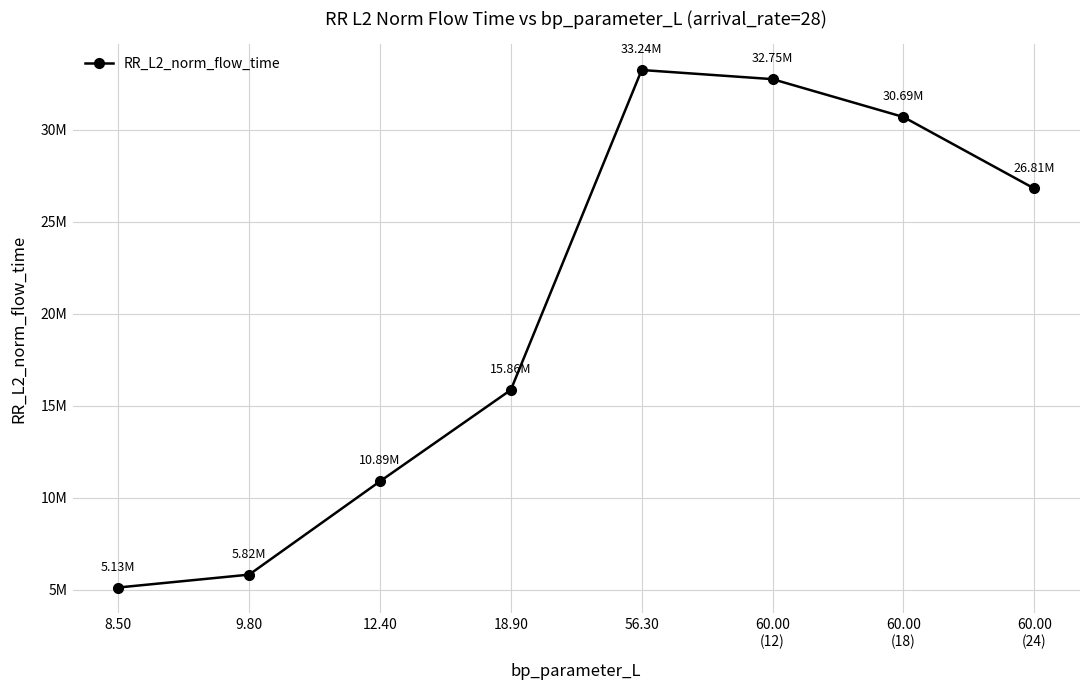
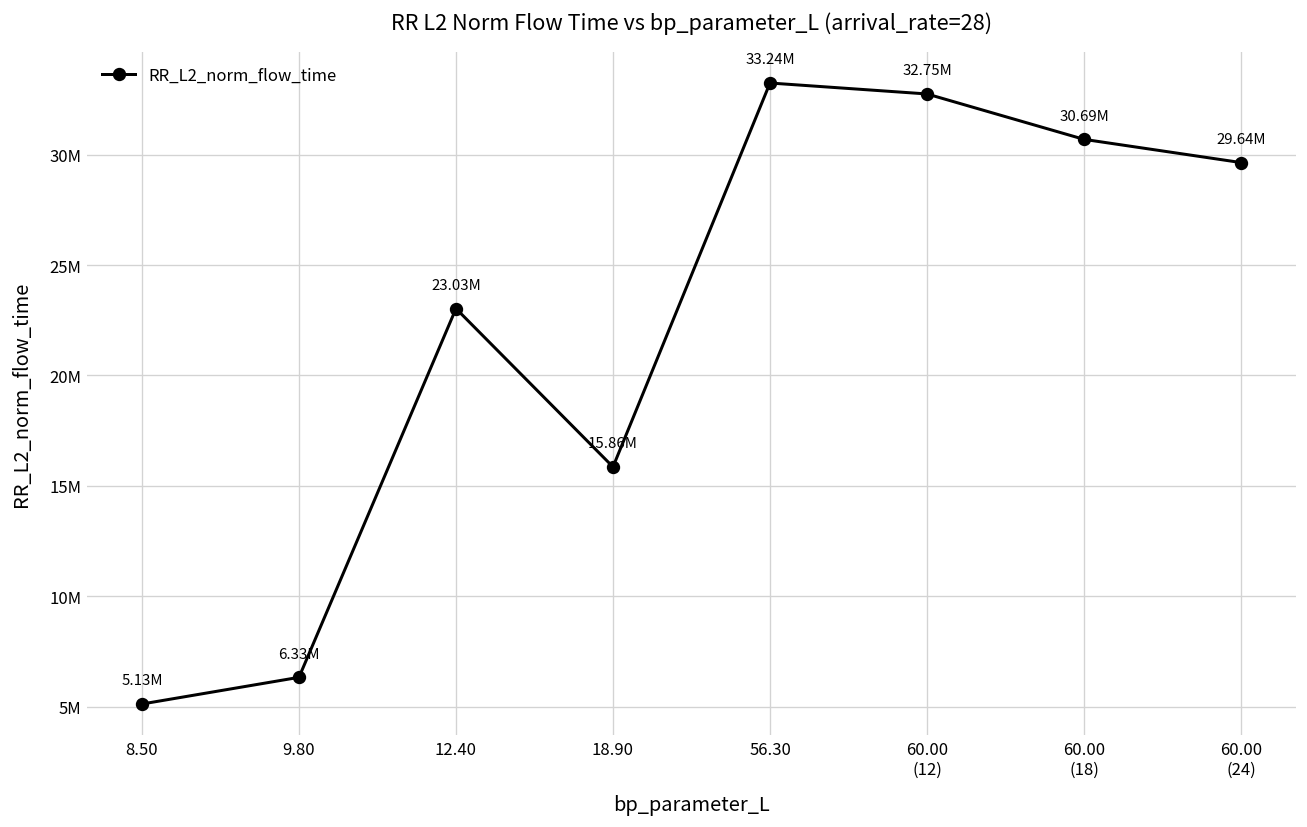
9.80: 5.82M -> 6.33M
12.40: 10.89M -> 23.03M
60.00 (24): 26.81M -> 29.64M
